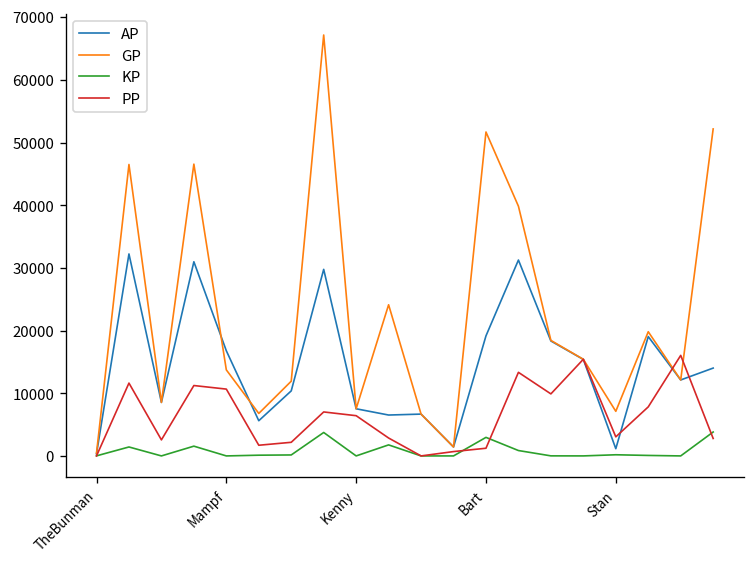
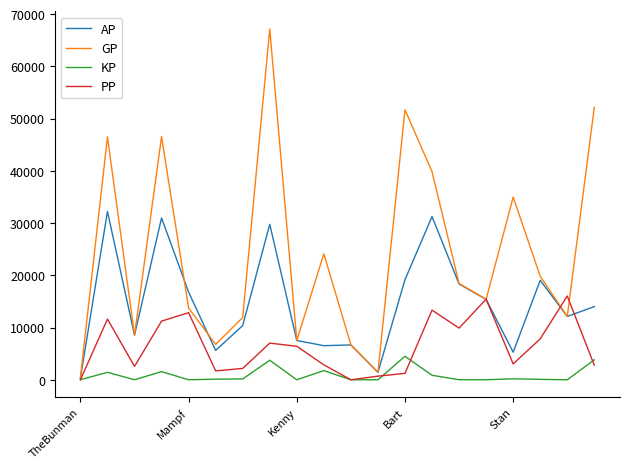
PP, Mampf: 11000 -> 13000
KP, Bart: 3000 -> 4000
AP, Stan: 1000 -> 5000
GP, Stan: 7000 -> 35000
